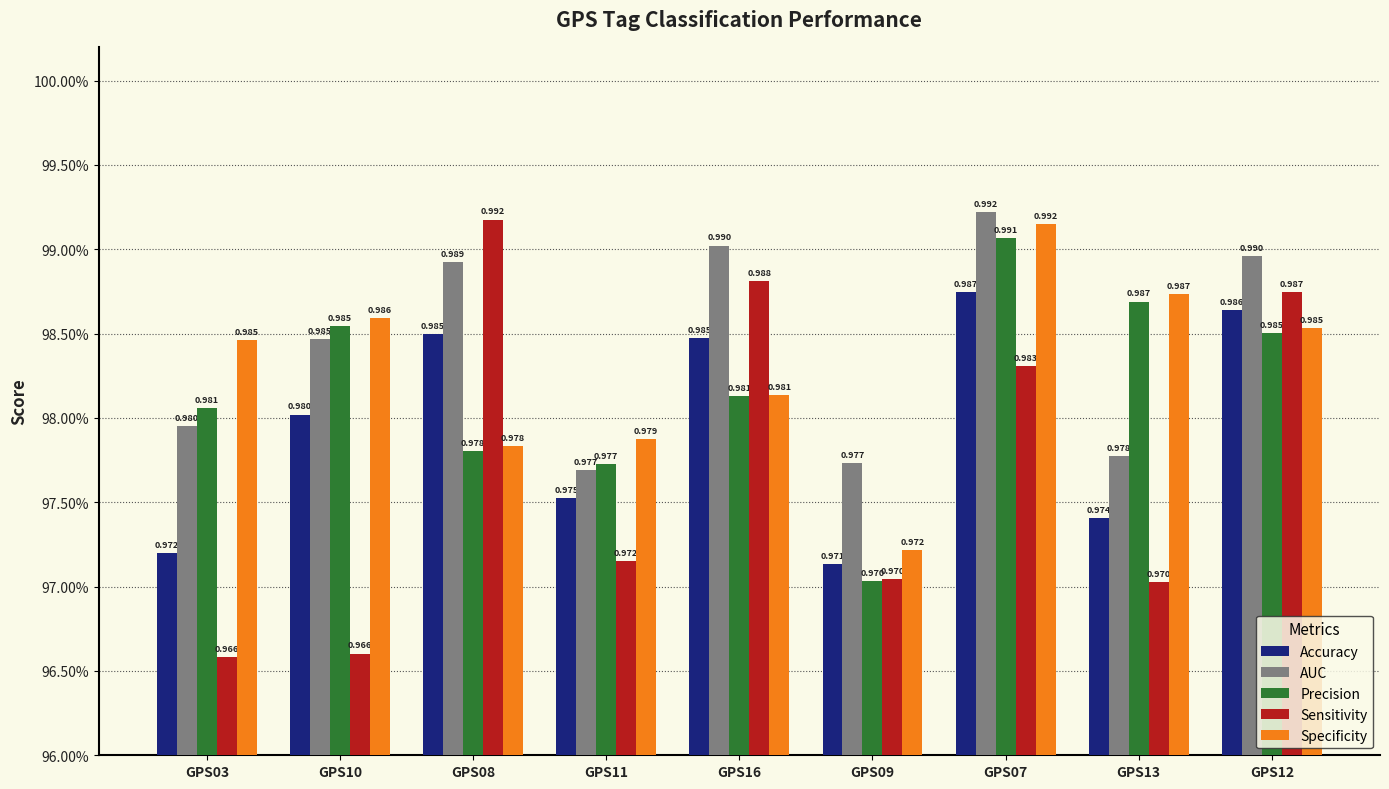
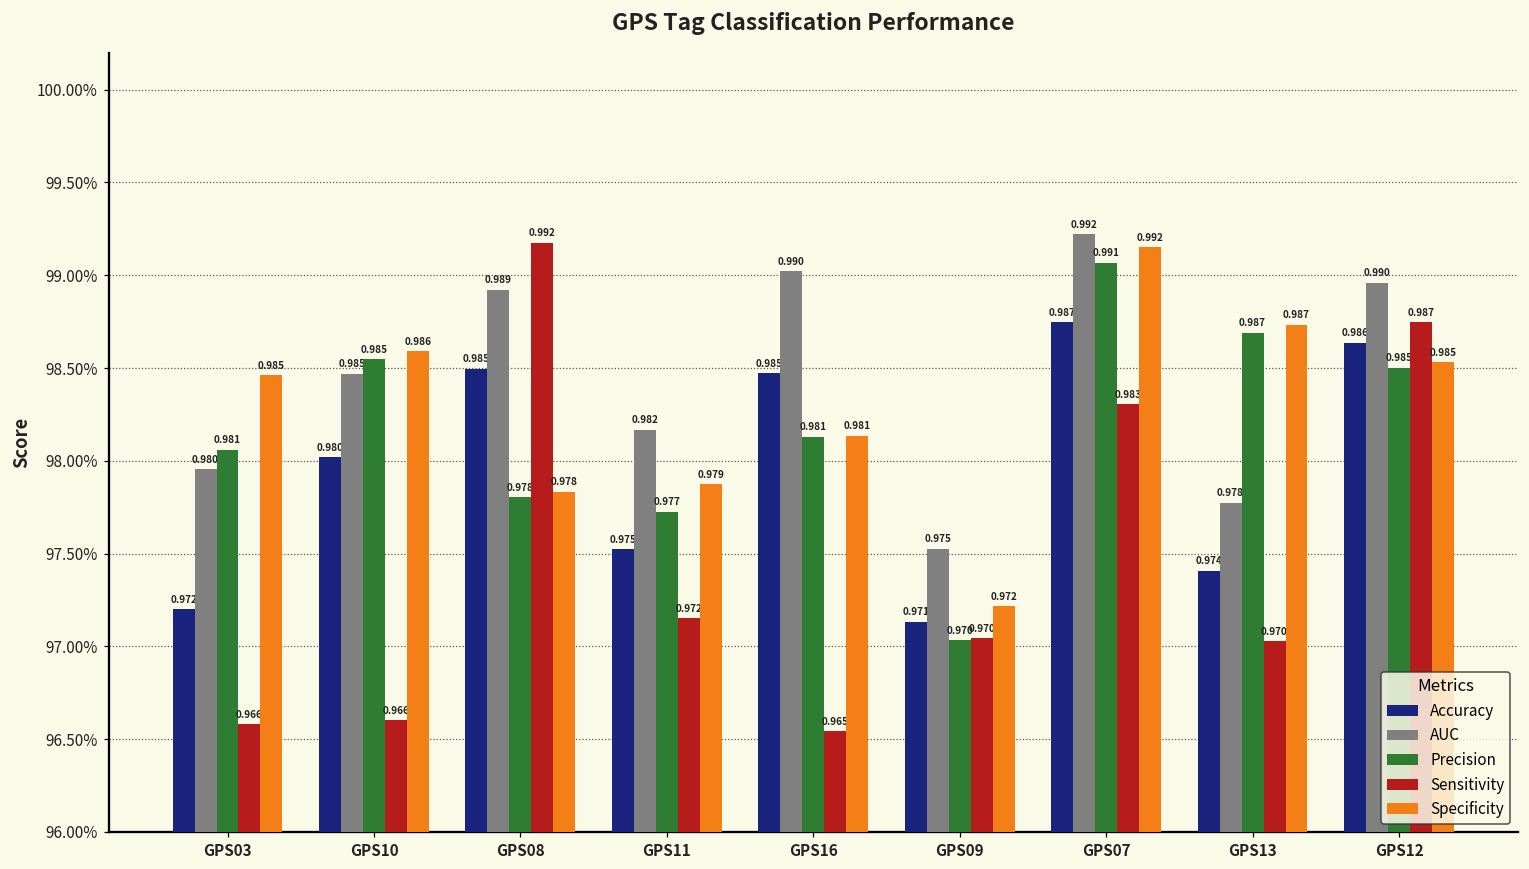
AUC, GPS11: 0.977 -> 0.982
Sensitivity, GPS16: 0.988 -> 0.965
AUC, GPS09: 0.977 -> 0.975
